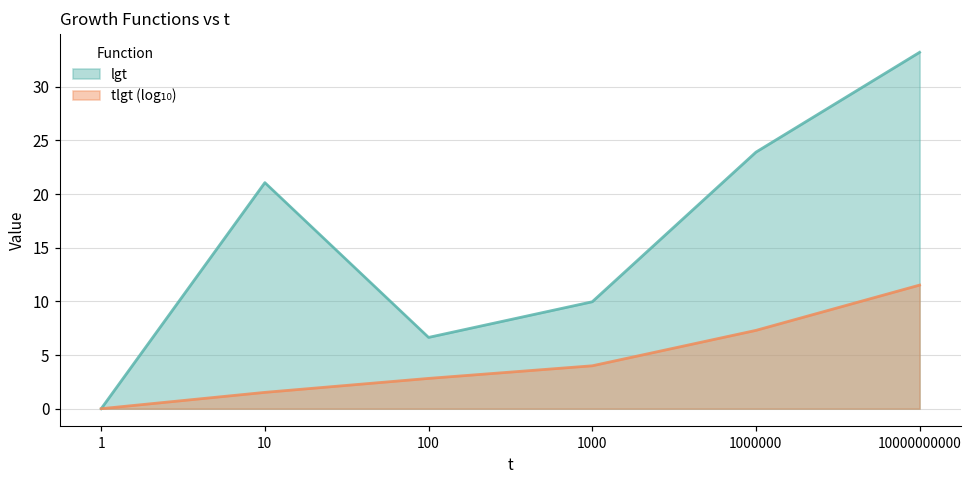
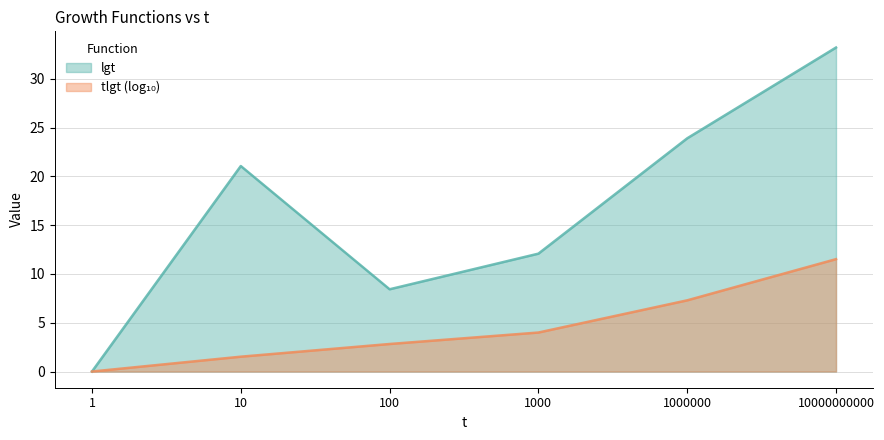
lgt, 100: 7 -> 8
lgt, 1000: 10 -> 12
